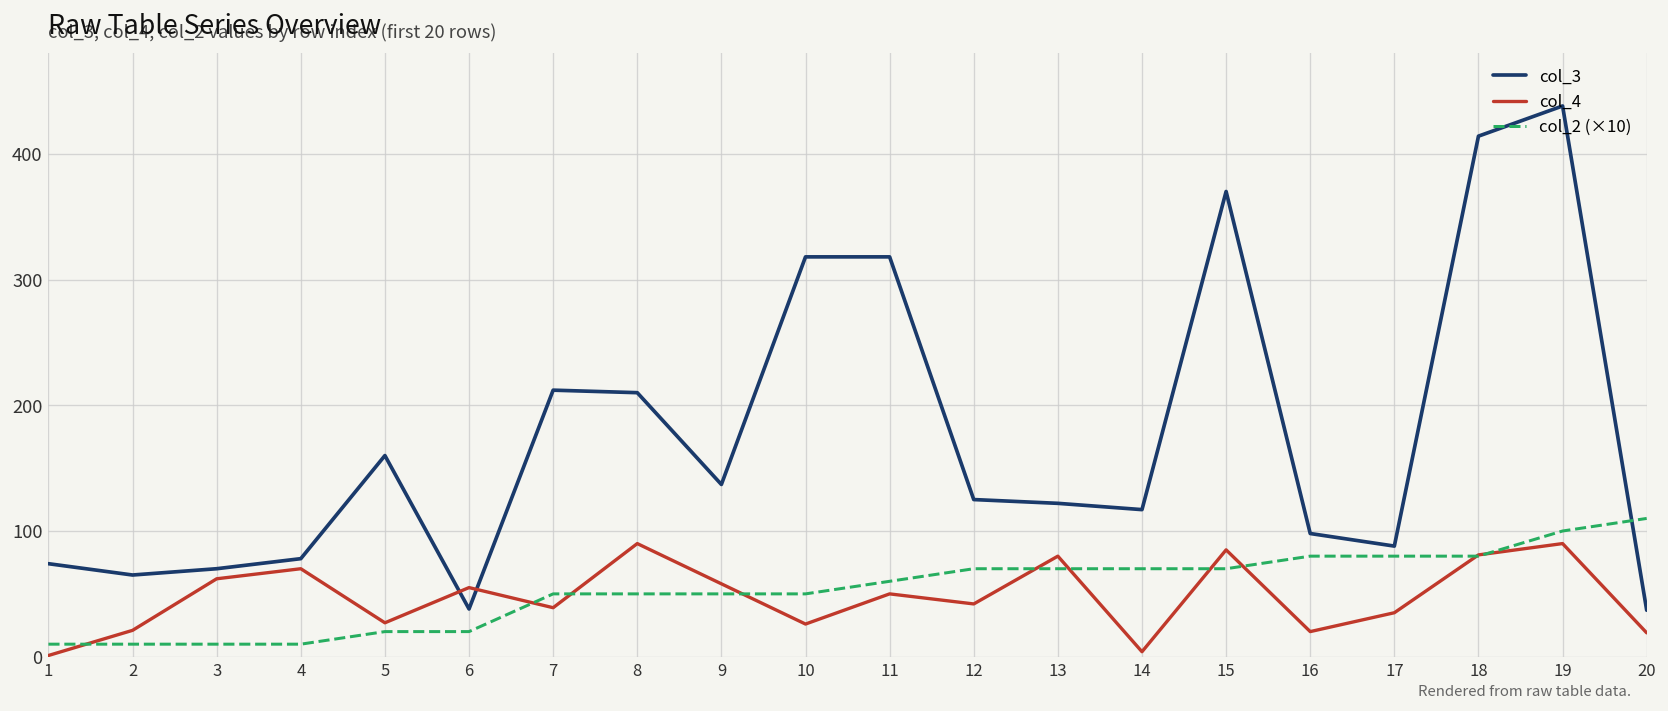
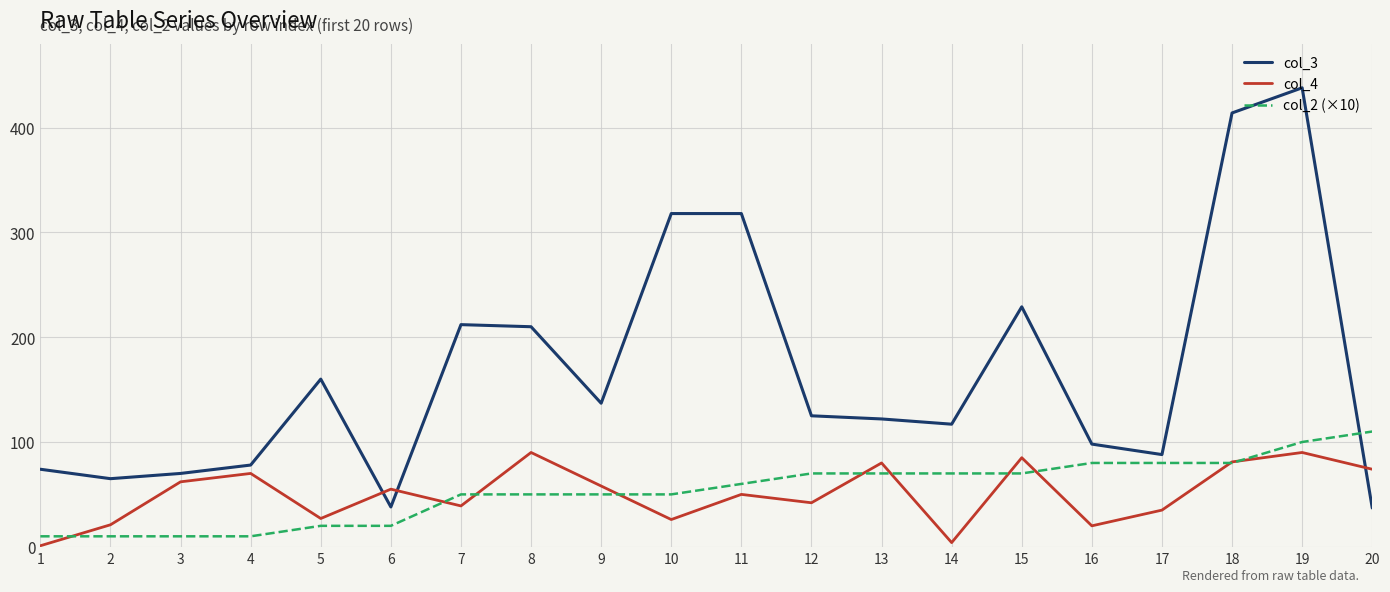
col_3, 15: 370 -> 229
col_4, 20: 19 -> 74
